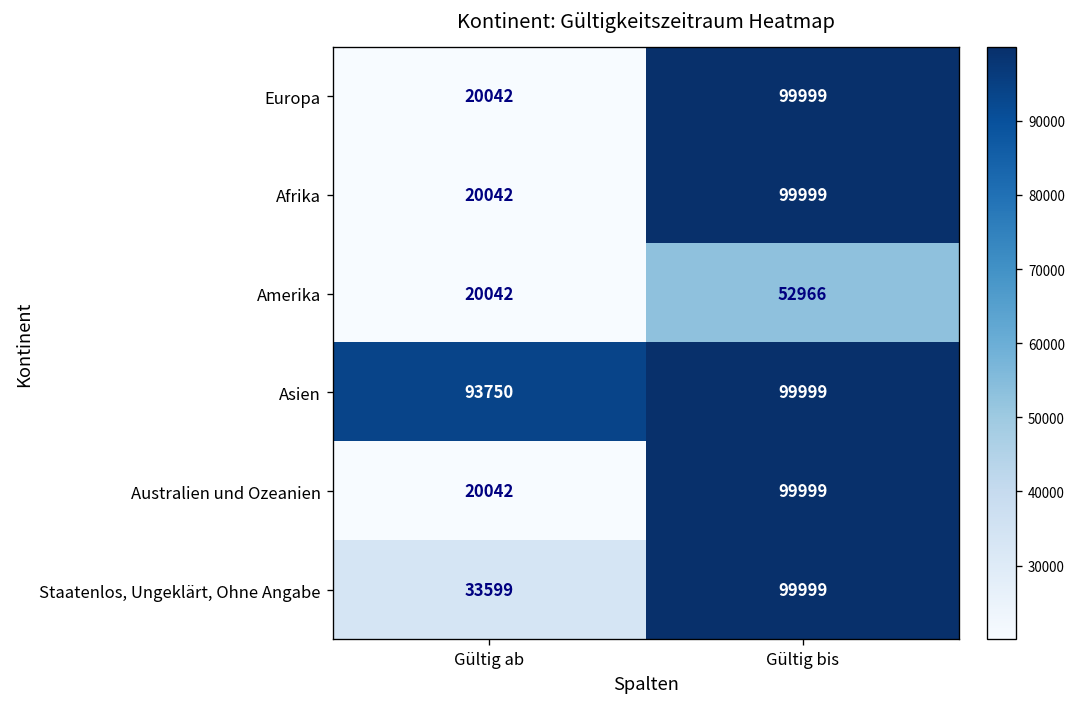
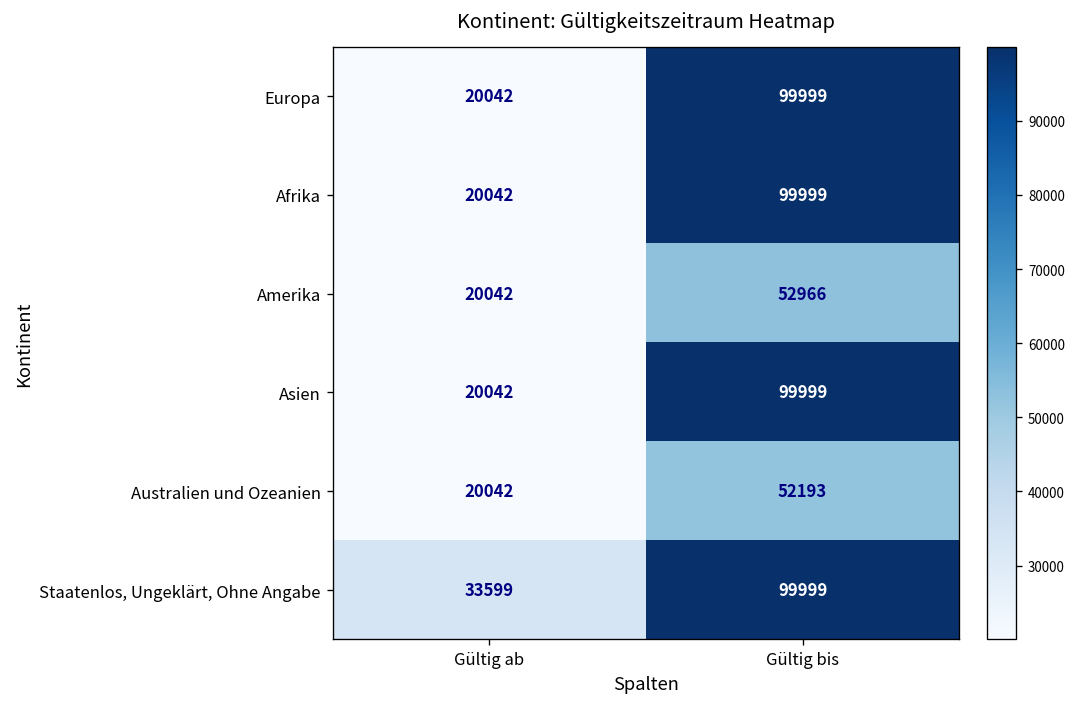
Asien, Gültig ab: 93750 -> 20042
Australien und Ozeanien, Gültig bis: 99999 -> 52193
